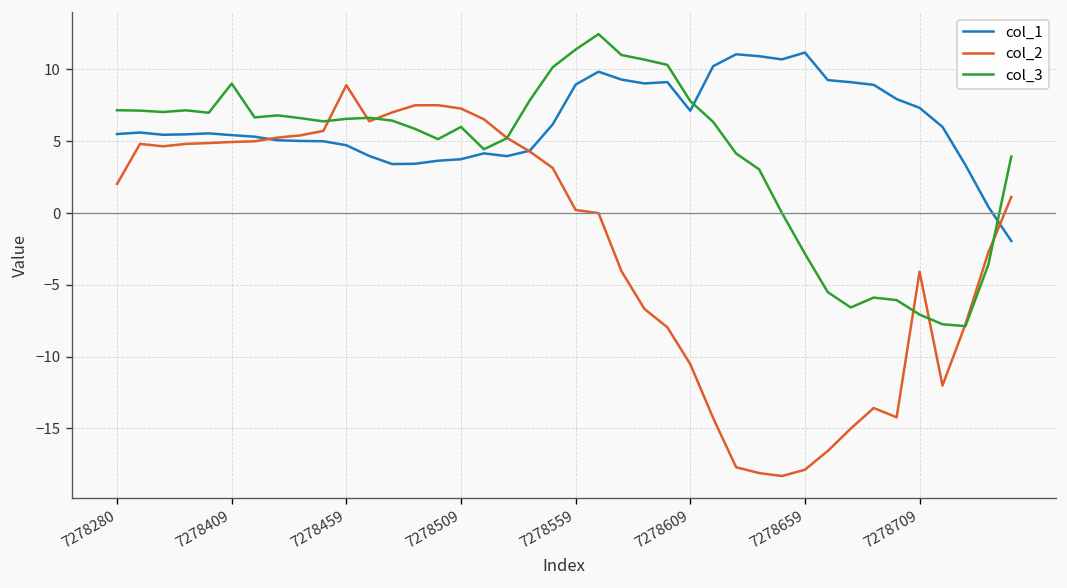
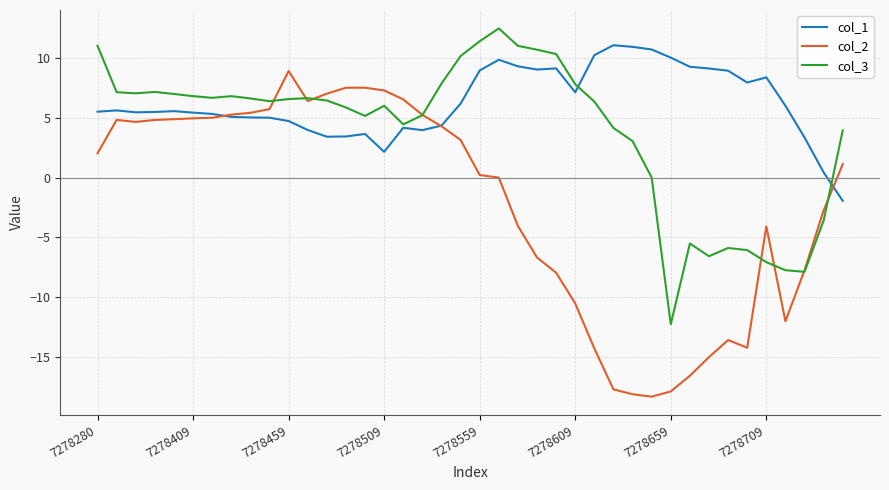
col_3, 7278280: 7.2 -> 11.0
col_3, 7278409: 9.0 -> 6.8
col_1, 7278509: 3.8 -> 2.1
col_1, 7278659: 11.2 -> 10.0
col_3, 7278659: -2.8 -> -12.3
col_1, 7278709: 7.3 -> 8.4
